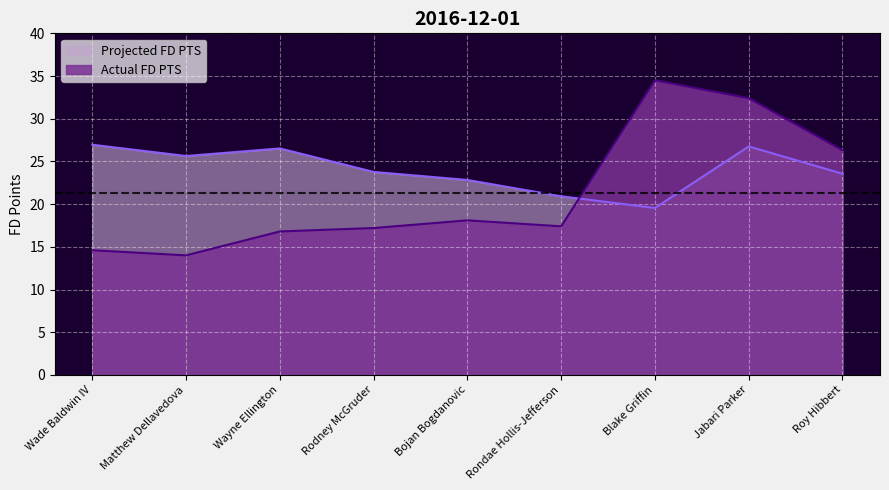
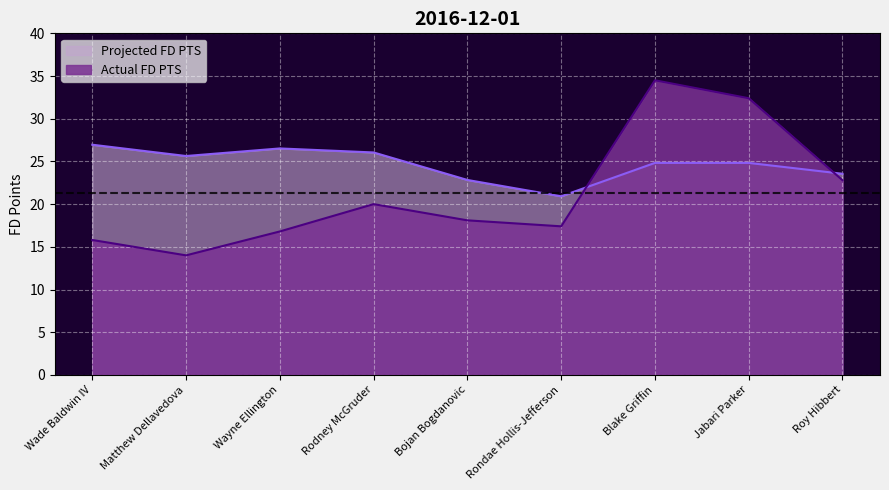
Actual FD PTS, Wade Baldwin IV: 15 -> 16
Projected FD PTS, Rodney McGruder: 24 -> 26
Actual FD PTS, Rodney McGruder: 17 -> 20
Projected FD PTS, Blake Griffin: 20 -> 25
Projected FD PTS, Jabari Parker: 27 -> 25
Actual FD PTS, Roy Hibbert: 26 -> 23
